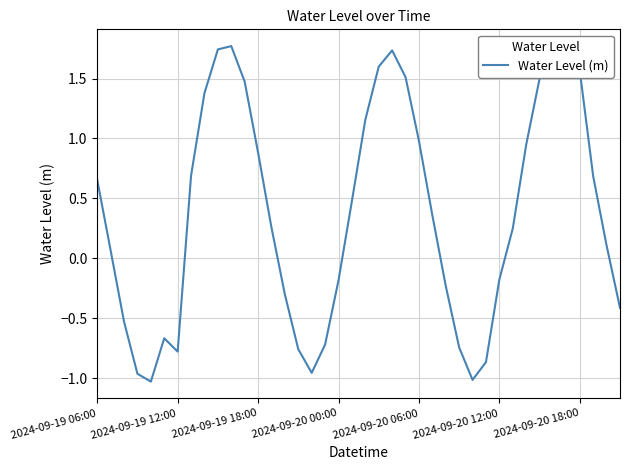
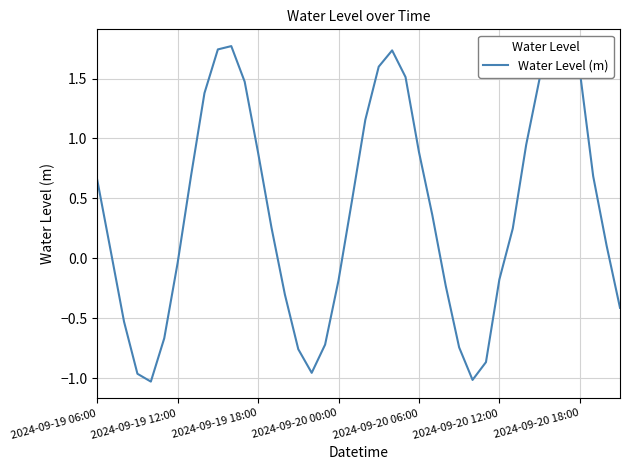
2024-09-19 12:00: -0.78 -> -0.04
2024-09-20 06:00: 0.98 -> 0.89
